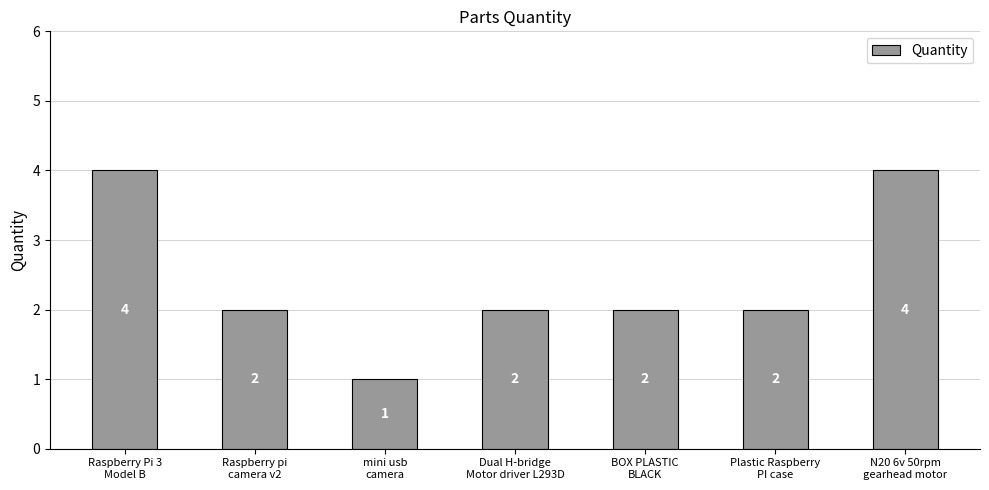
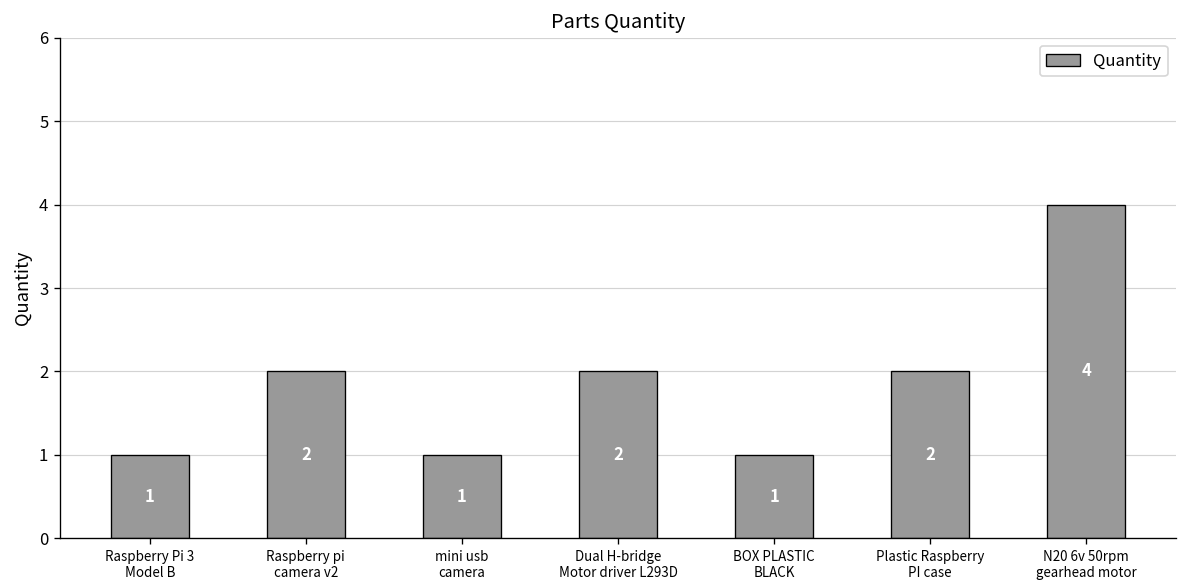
Raspberry Pi 3 Model B: 4 -> 1
BOX PLASTIC BLACK: 2 -> 1
